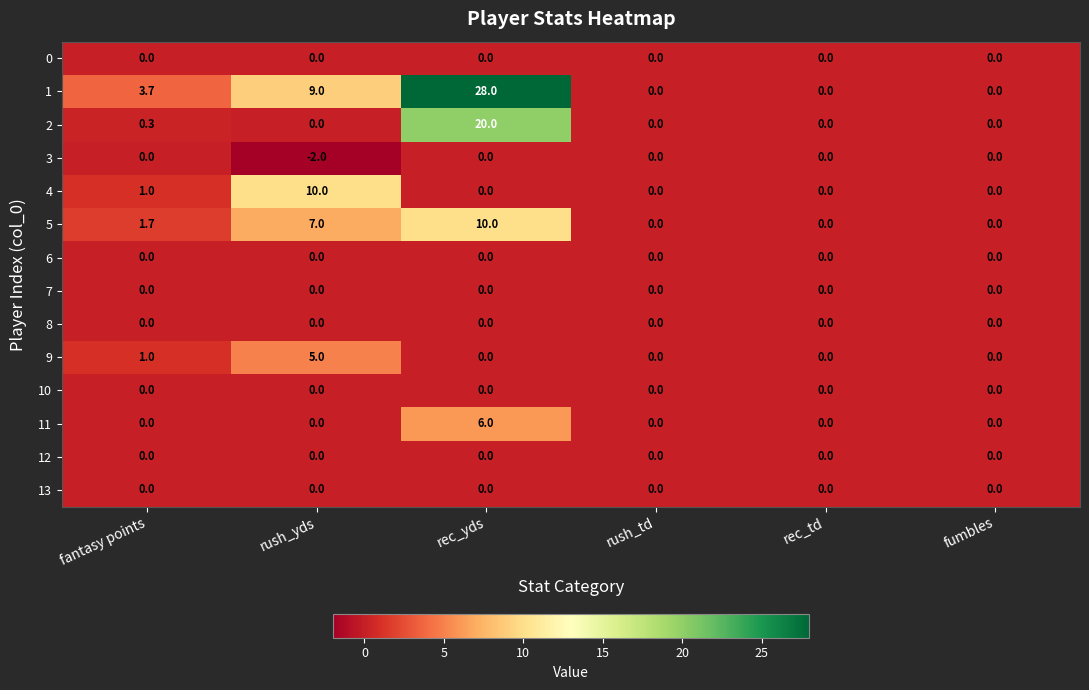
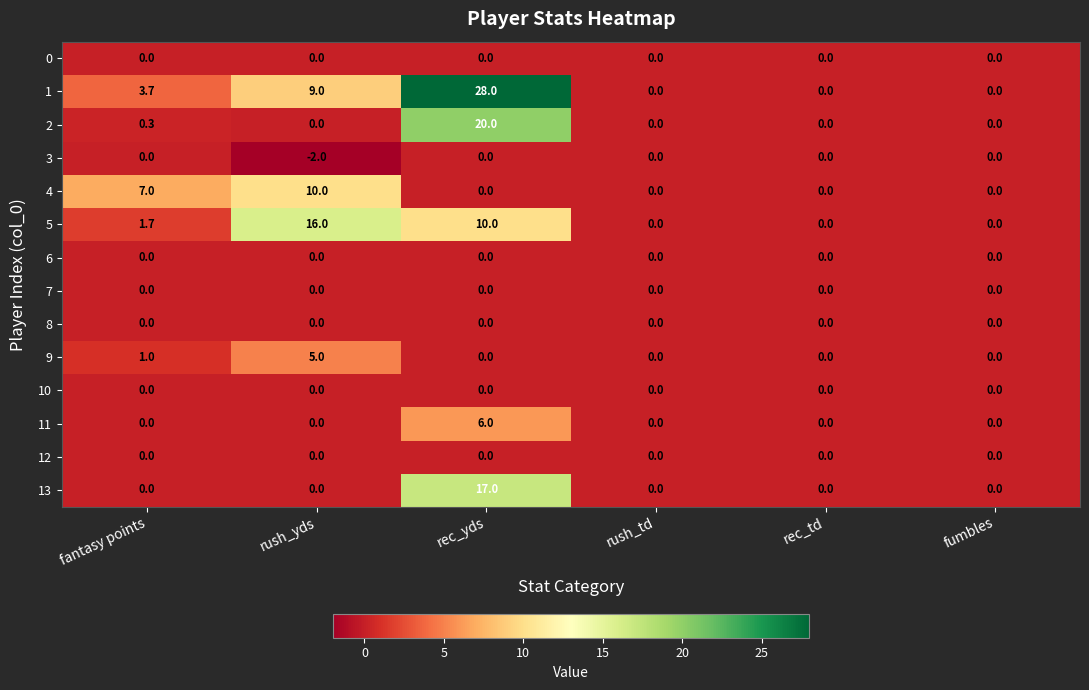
4, fantasy points: 1.0 -> 7.0
5, rush_yds: 7.0 -> 16.0
13, rec_yds: 0.0 -> 17.0
